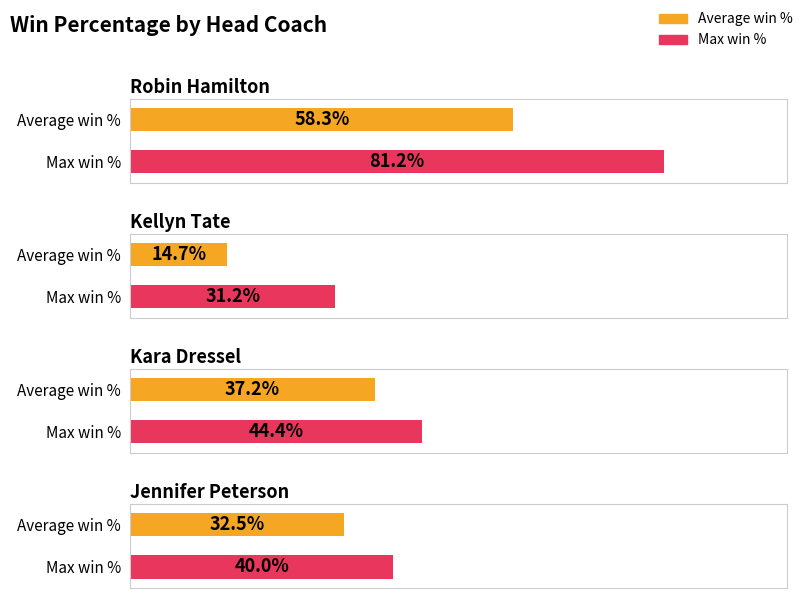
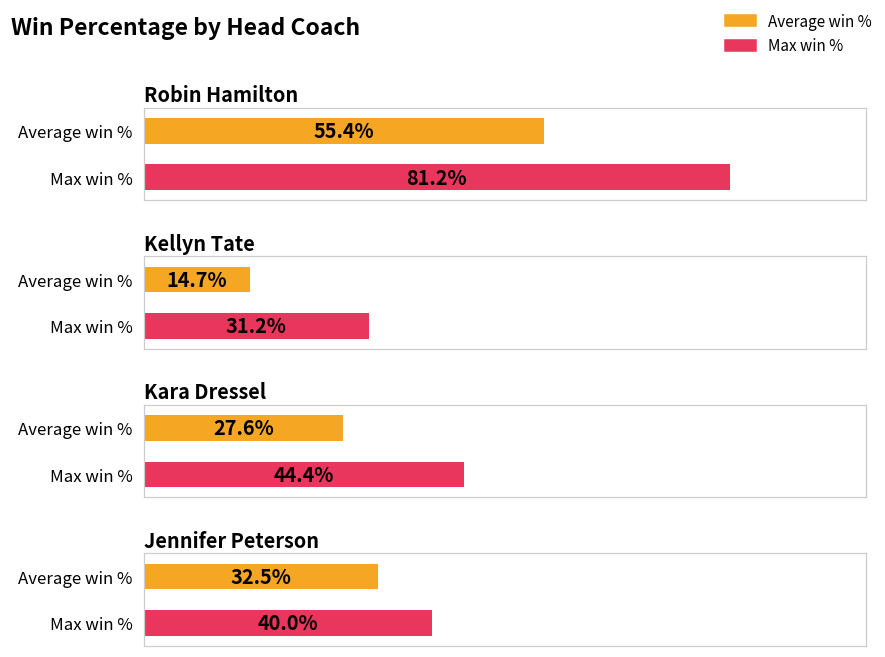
Robin Hamilton, Average win %: 58.3% -> 55.4%
Kara Dressel, Average win %: 37.2% -> 27.6%
